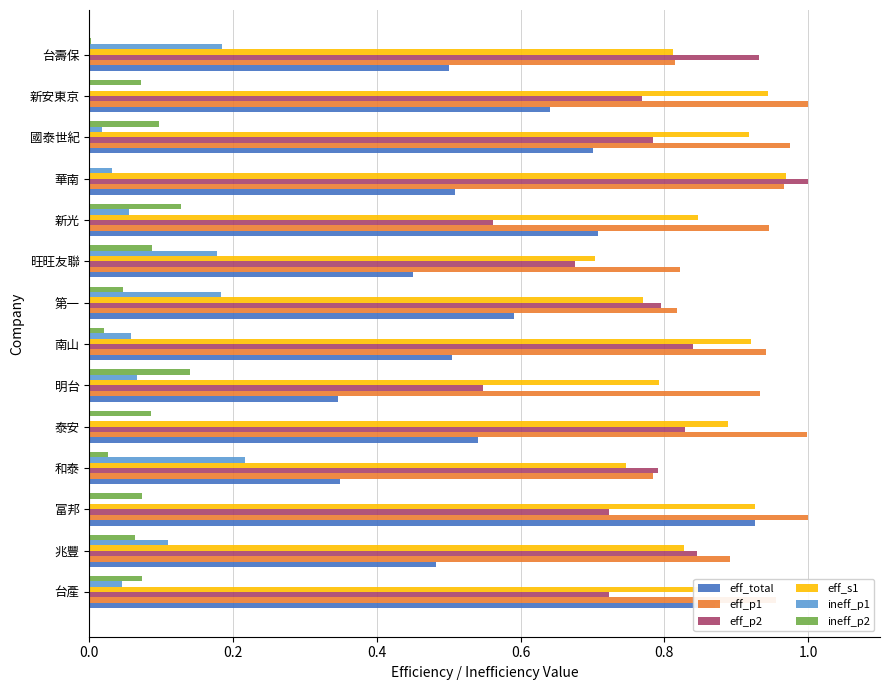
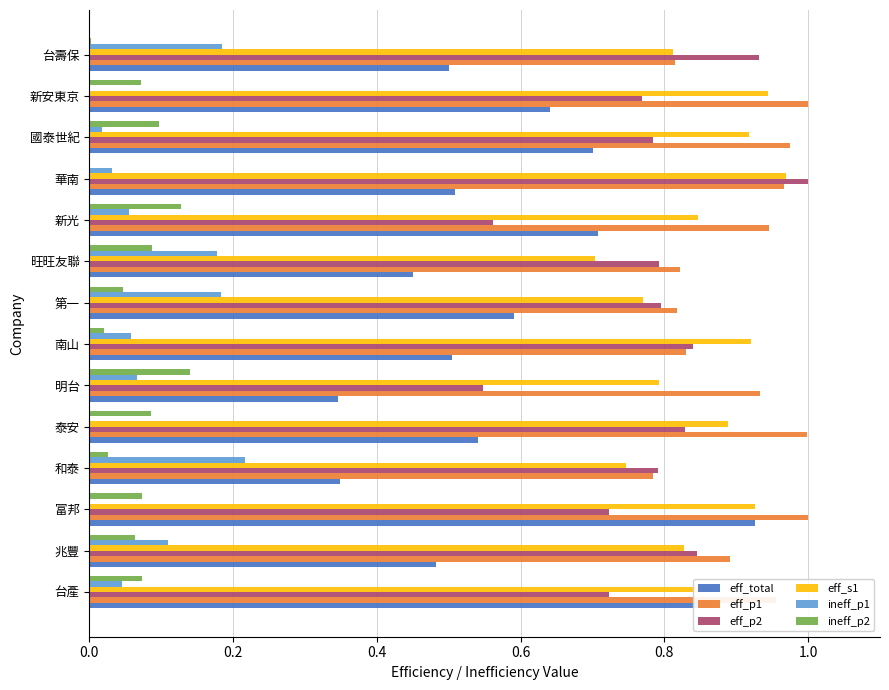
eff_p2, 旺旺友聯: 0.68 -> 0.79
eff_p1, 南山: 0.94 -> 0.83
